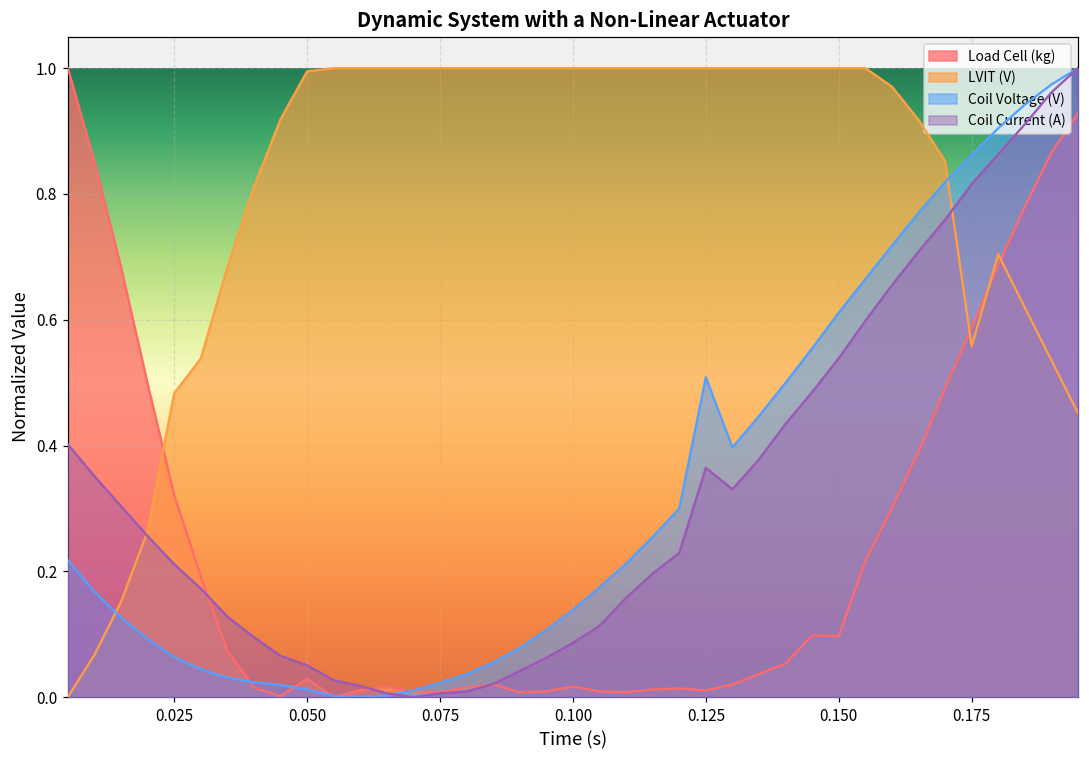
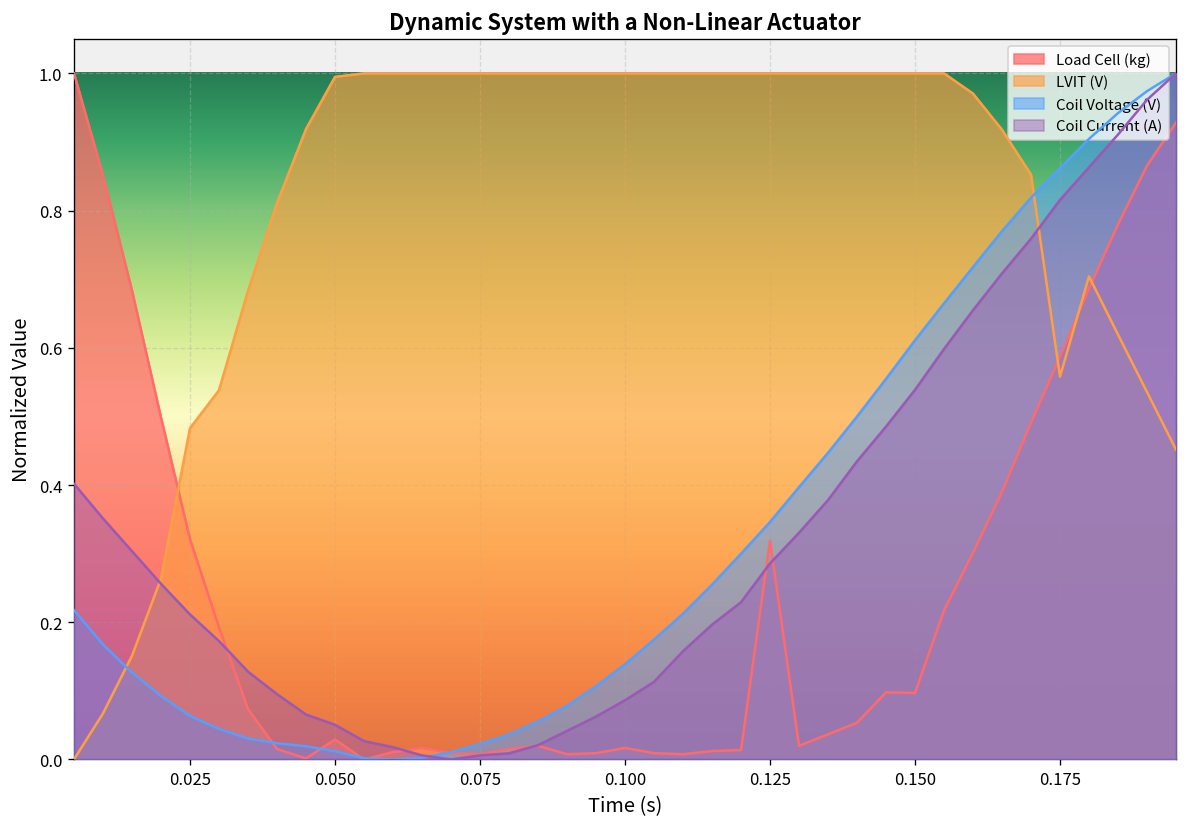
Load Cell (kg), 0.125: 0.01 -> 0.32
Coil Voltage (V), 0.125: 0.51 -> 0.35
Coil Current (A), 0.125: 0.36 -> 0.29
